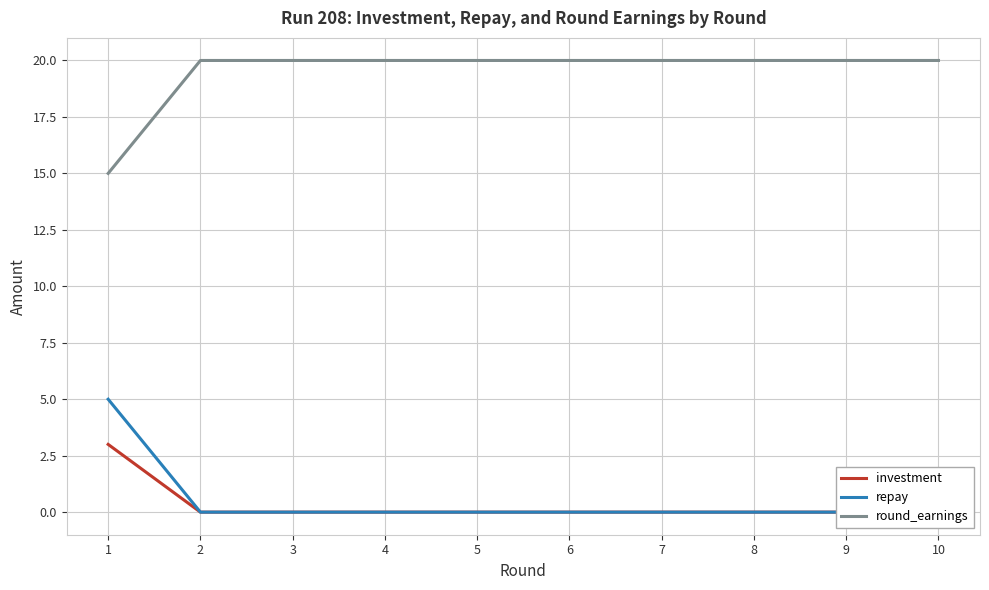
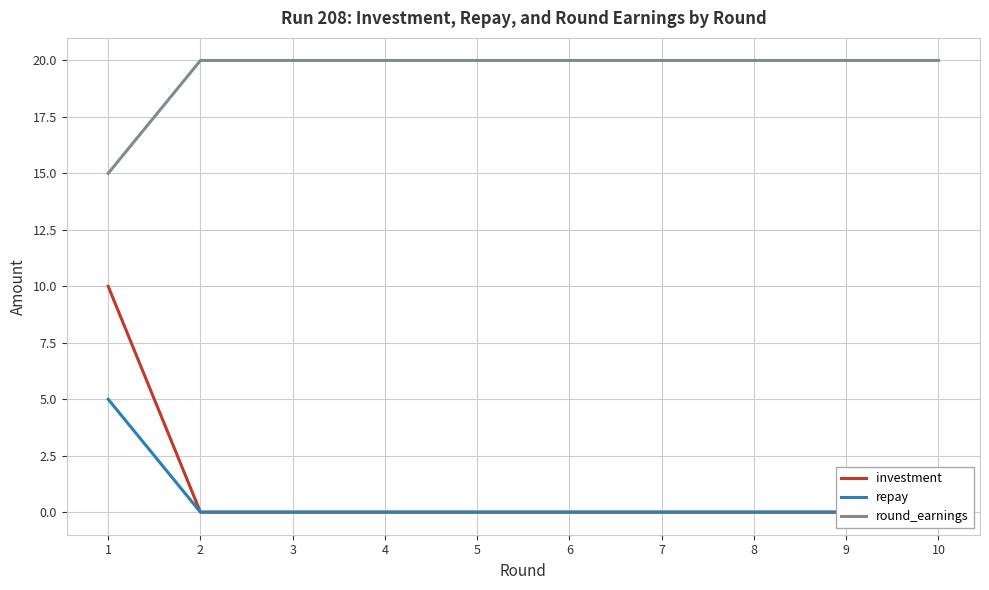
investment, 1: 3 -> 10
